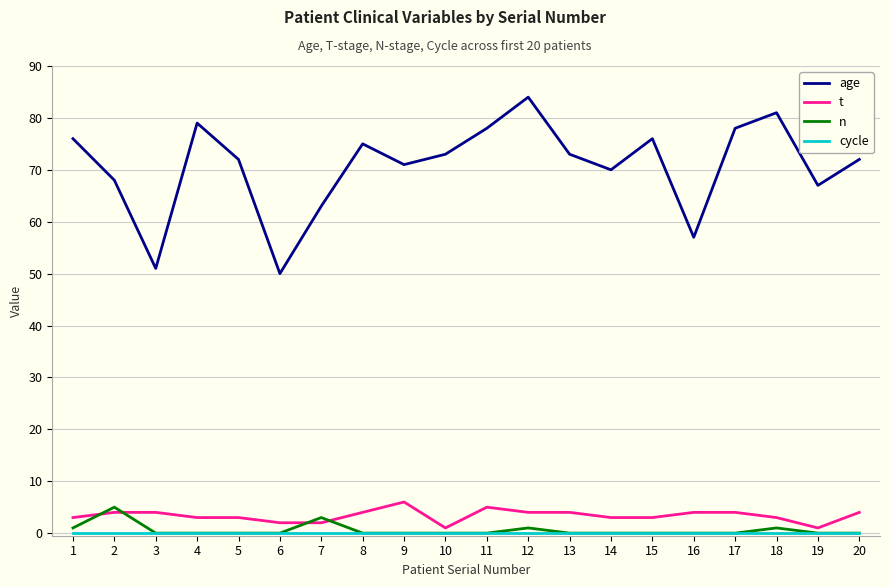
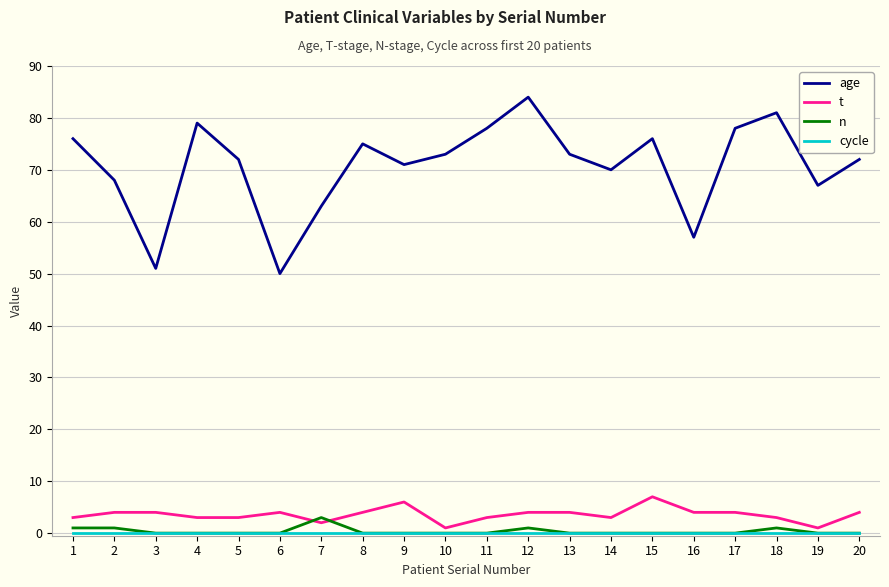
n, 2: 5 -> 1
t, 6: 2 -> 4
t, 11: 5 -> 3
t, 15: 3 -> 7
